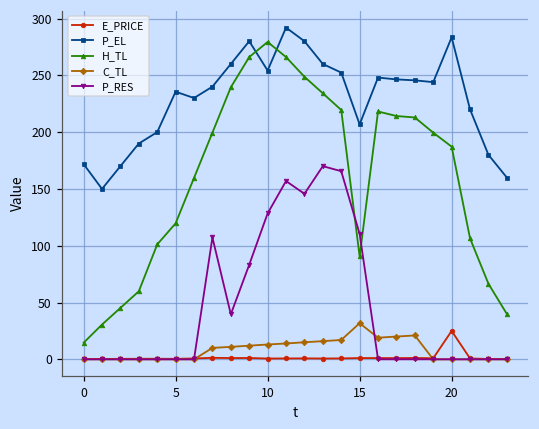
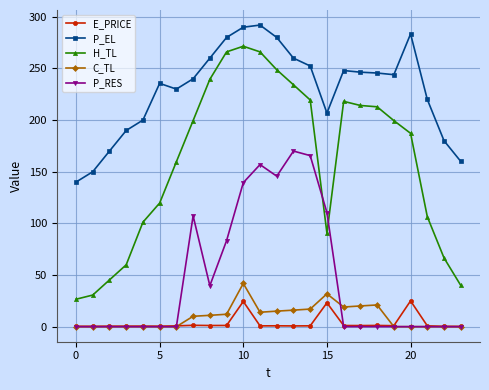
P_EL, 0: 172 -> 140
H_TL, 0: 15 -> 27
E_PRICE, 10: 1 -> 24
P_EL, 10: 254 -> 290
H_TL, 10: 279 -> 272
C_TL, 10: 13 -> 42
P_RES, 10: 128 -> 139
E_PRICE, 15: 1 -> 23
